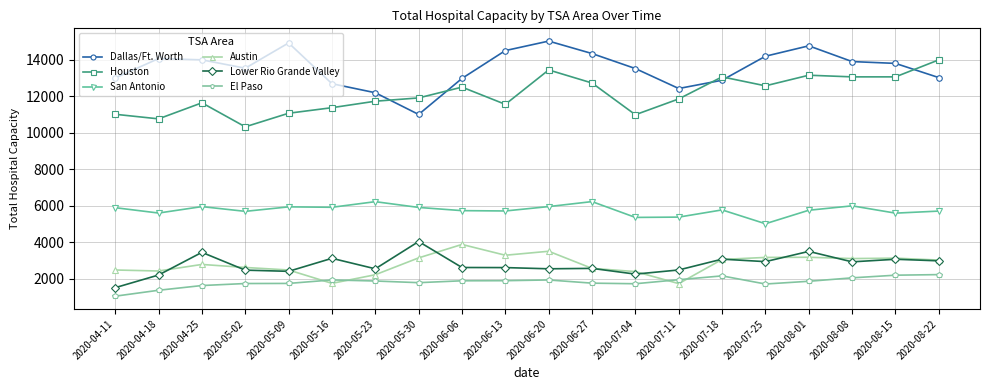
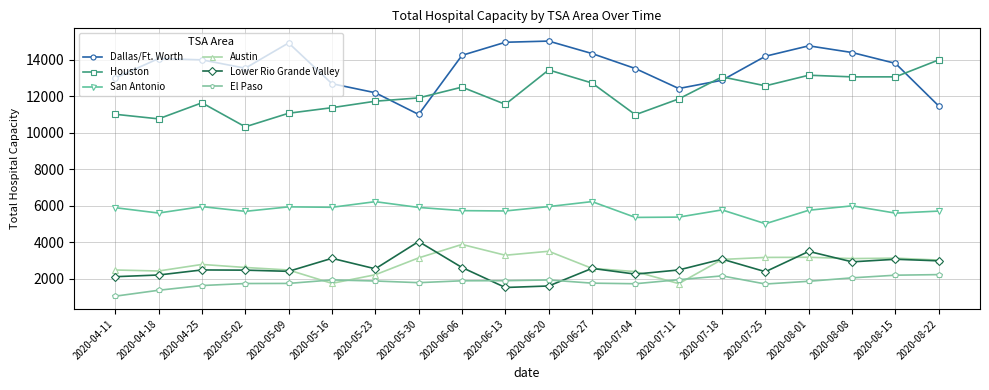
Lower Rio Grande Valley, 2020-04-11: 1500 -> 2100
Lower Rio Grande Valley, 2020-04-25: 3400 -> 2500
Dallas/Ft. Worth, 2020-06-06: 13000 -> 14200
Dallas/Ft. Worth, 2020-06-13: 14500 -> 15000
Lower Rio Grande Valley, 2020-06-13: 2600 -> 1500
Lower Rio Grande Valley, 2020-06-20: 2500 -> 1600
Lower Rio Grande Valley, 2020-07-25: 2900 -> 2400
Dallas/Ft. Worth, 2020-08-08: 13900 -> 14400
Dallas/Ft. Worth, 2020-08-22: 13000 -> 11500
